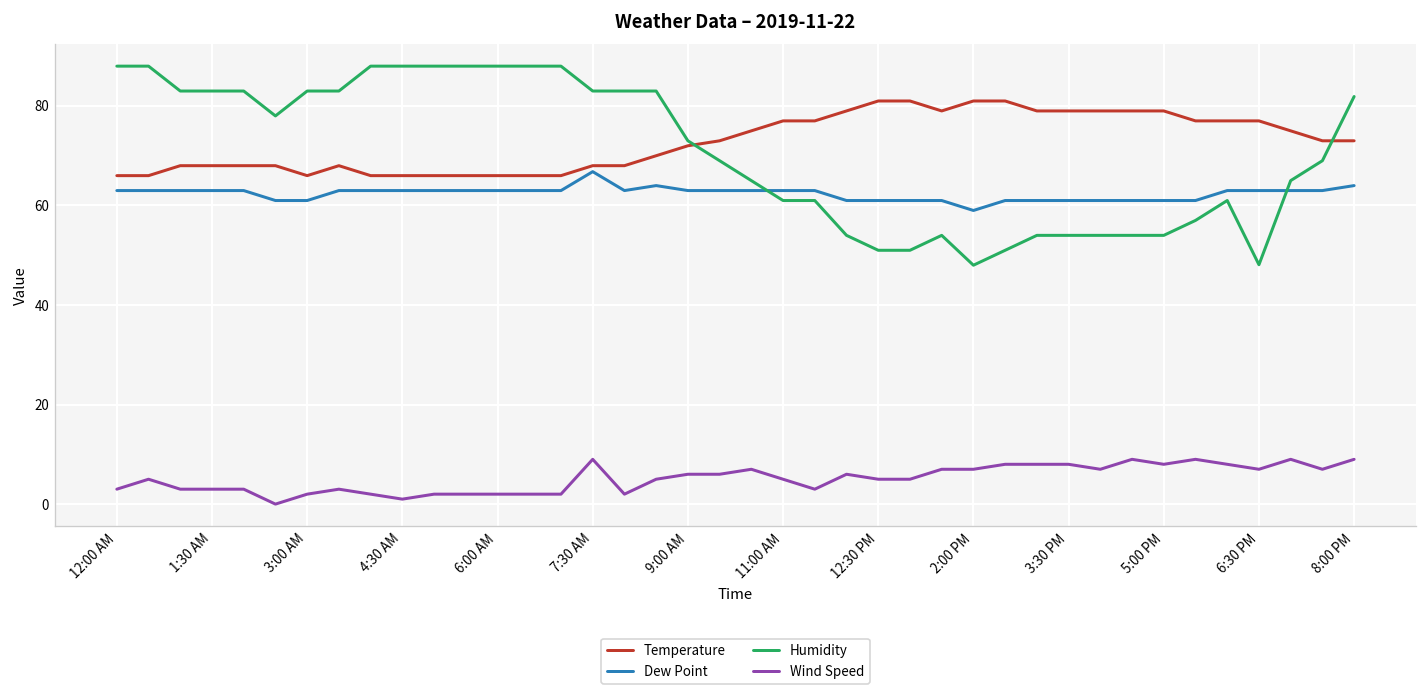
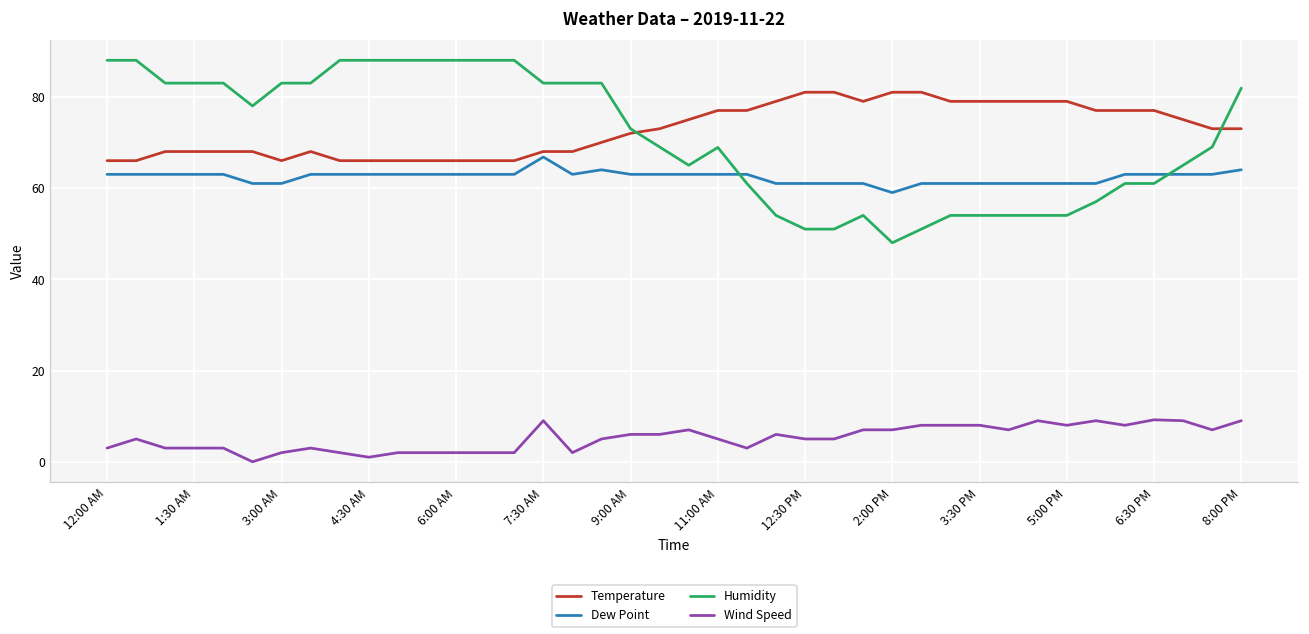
Humidity, 11:00 AM: 61 -> 69
Humidity, 6:30 PM: 48 -> 61
Wind Speed, 6:30 PM: 7 -> 9
